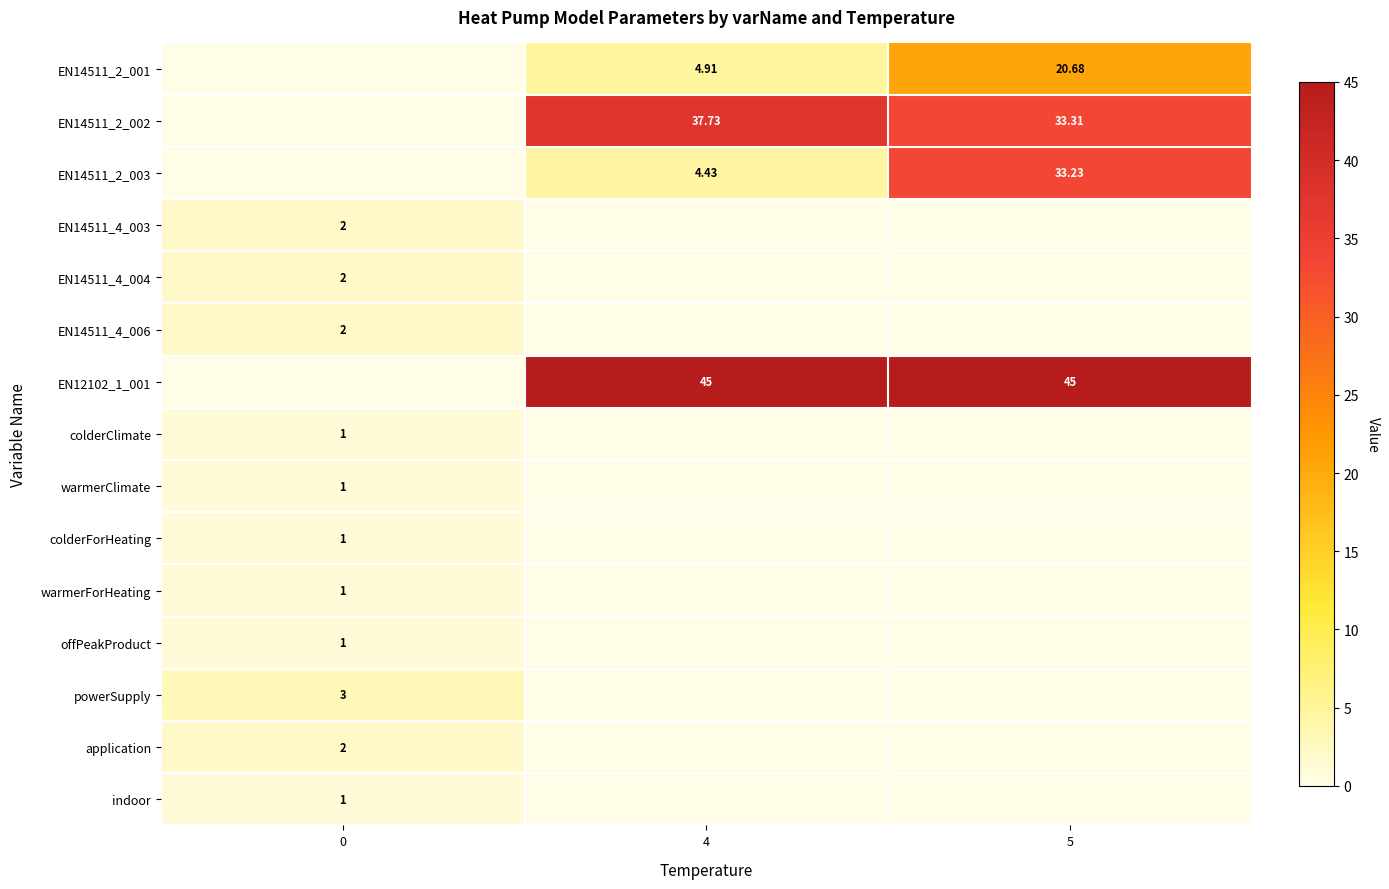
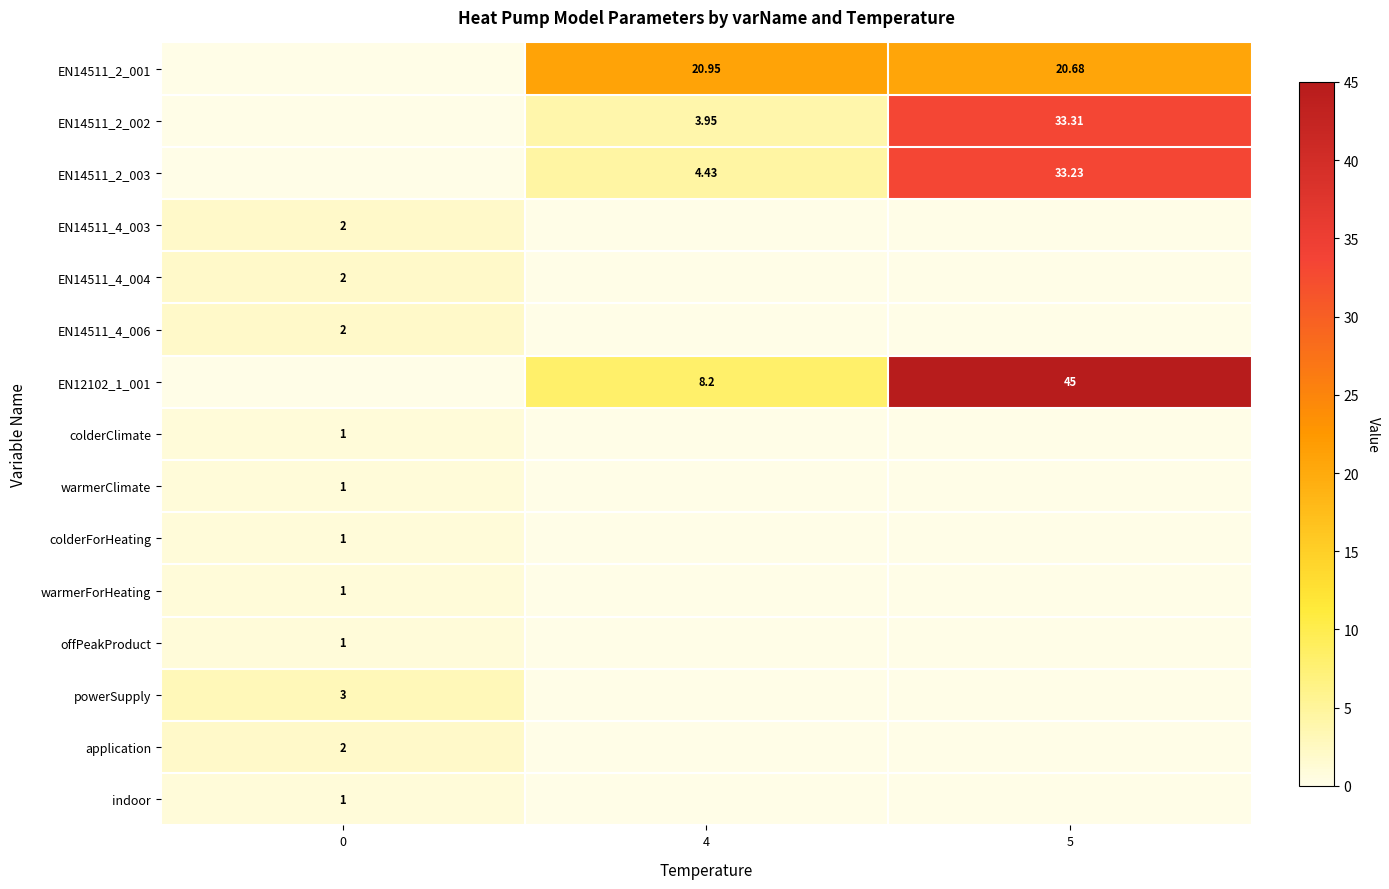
EN14511_2_001, 4: 4.91 -> 20.95
EN14511_2_002, 4: 37.73 -> 3.95
EN12102_1_001, 4: 45 -> 8.2
